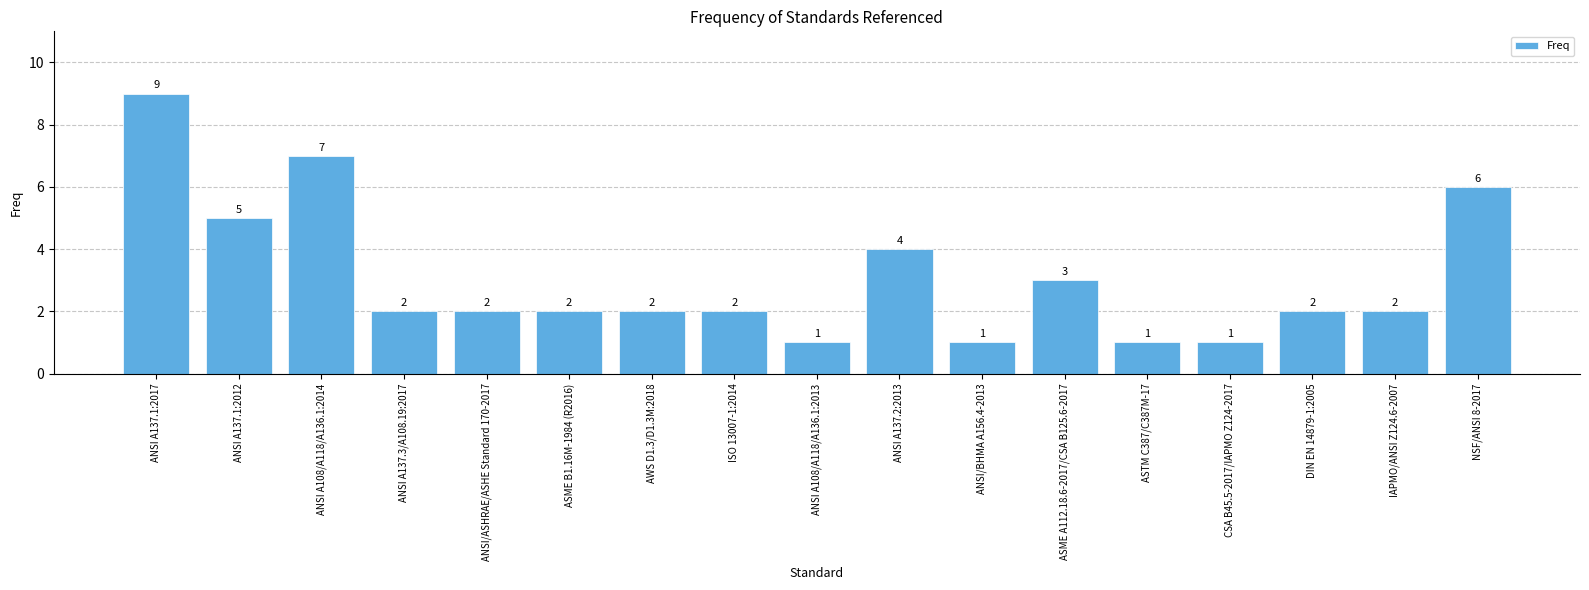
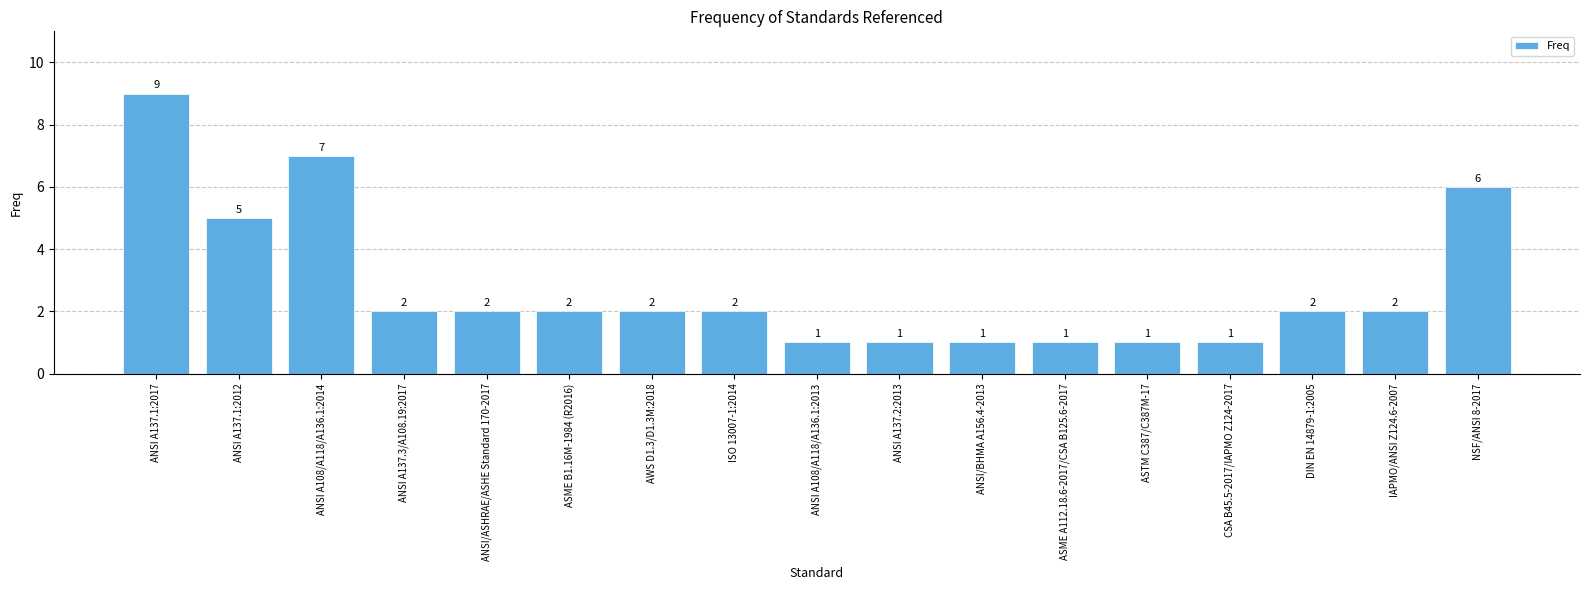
ANSI A137.2:2013: 4 -> 1
ASME A112.18.6-2017/CSA B125.6-2017: 3 -> 1
